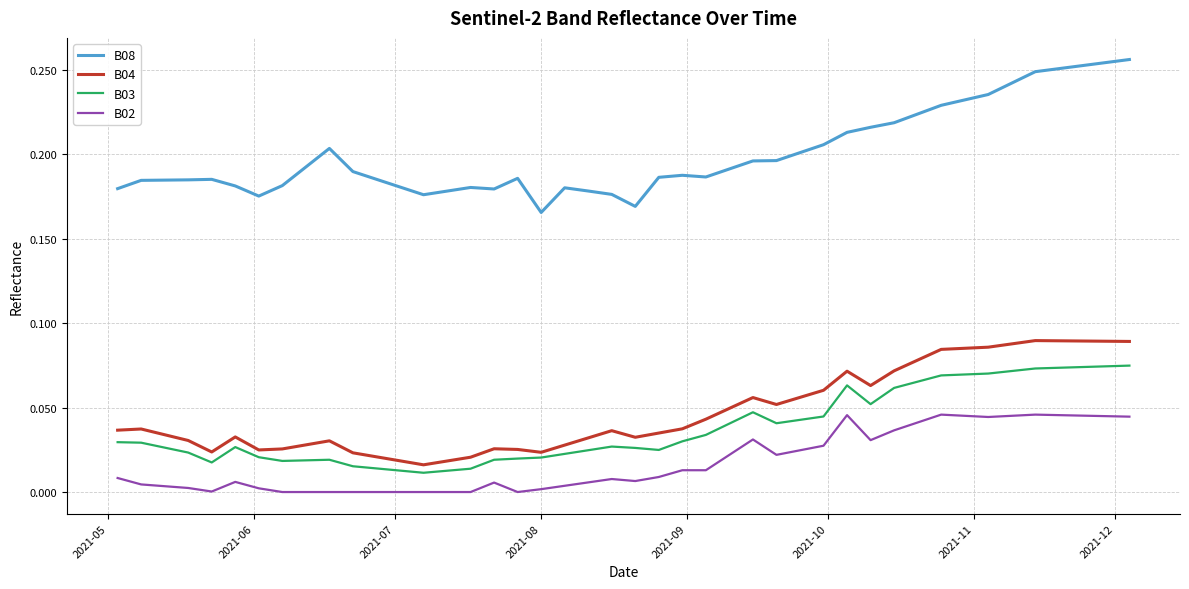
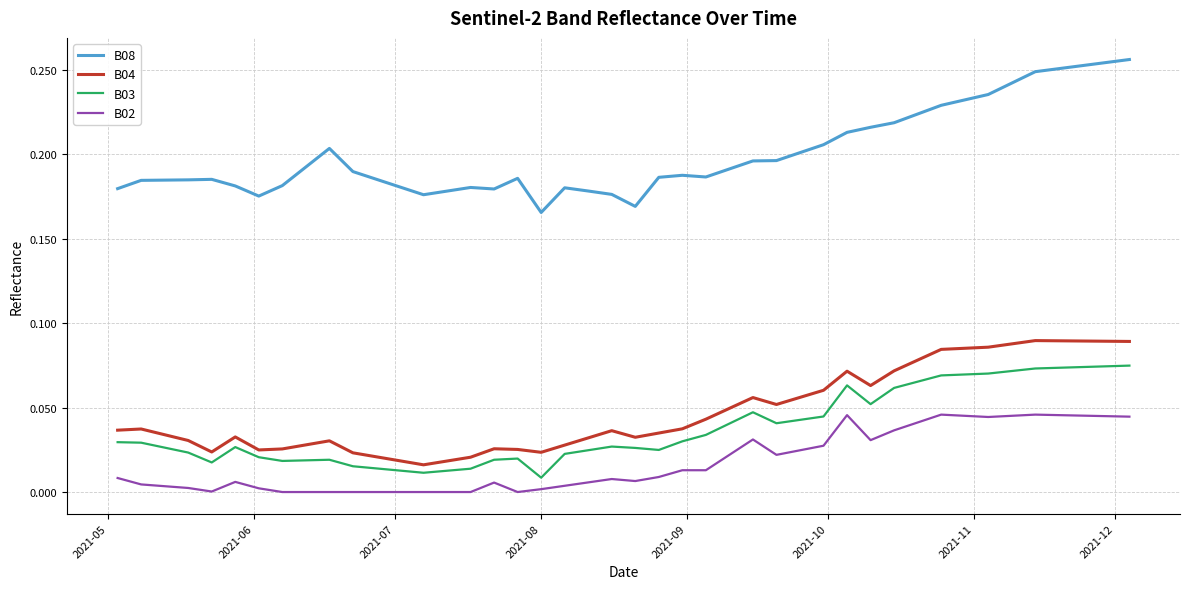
B03, 2021-08: 0.021 -> 0.009
